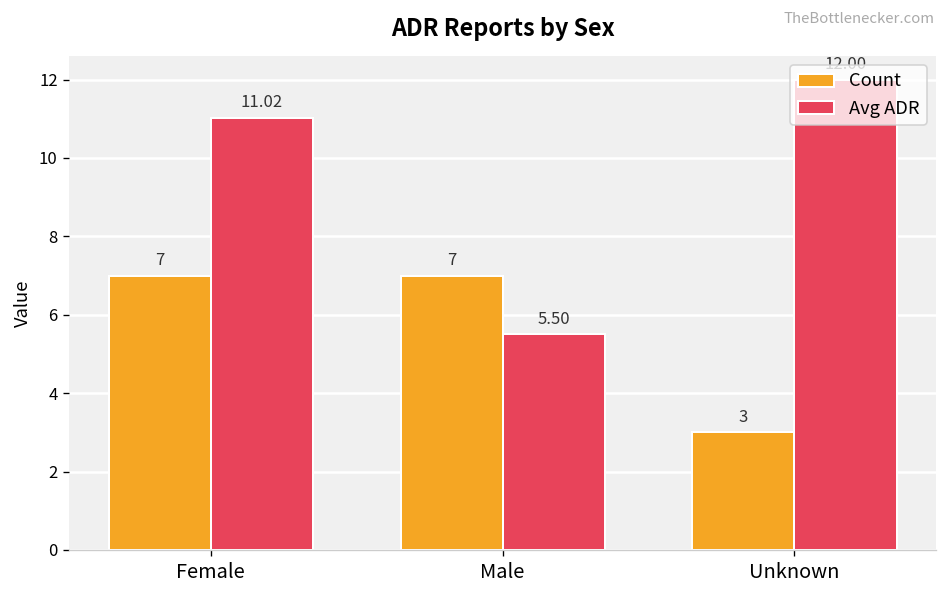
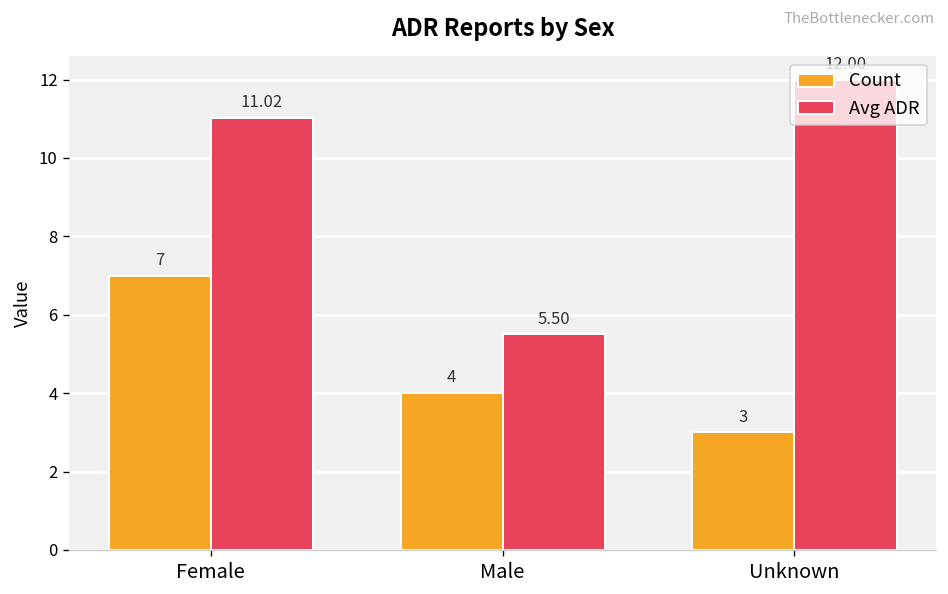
Count, Male: 7 -> 4
